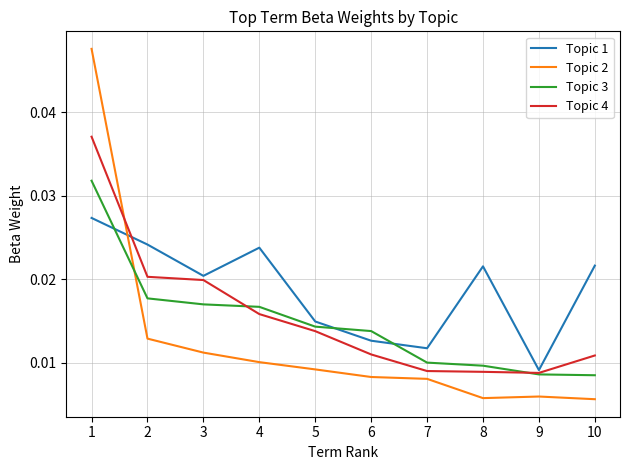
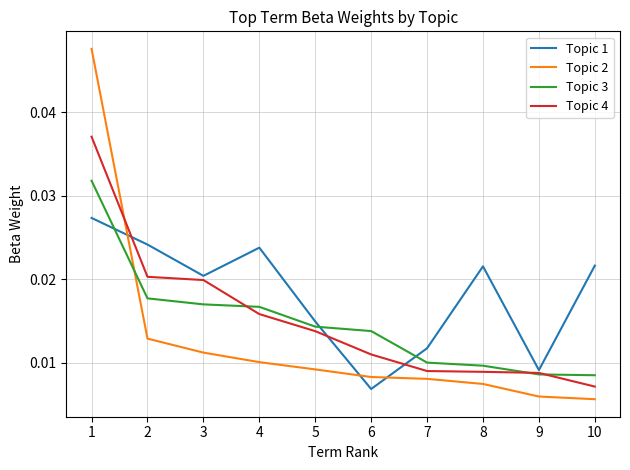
Topic 1, 6: 0.013 -> 0.007
Topic 2, 8: 0.006 -> 0.007
Topic 4, 10: 0.011 -> 0.007
